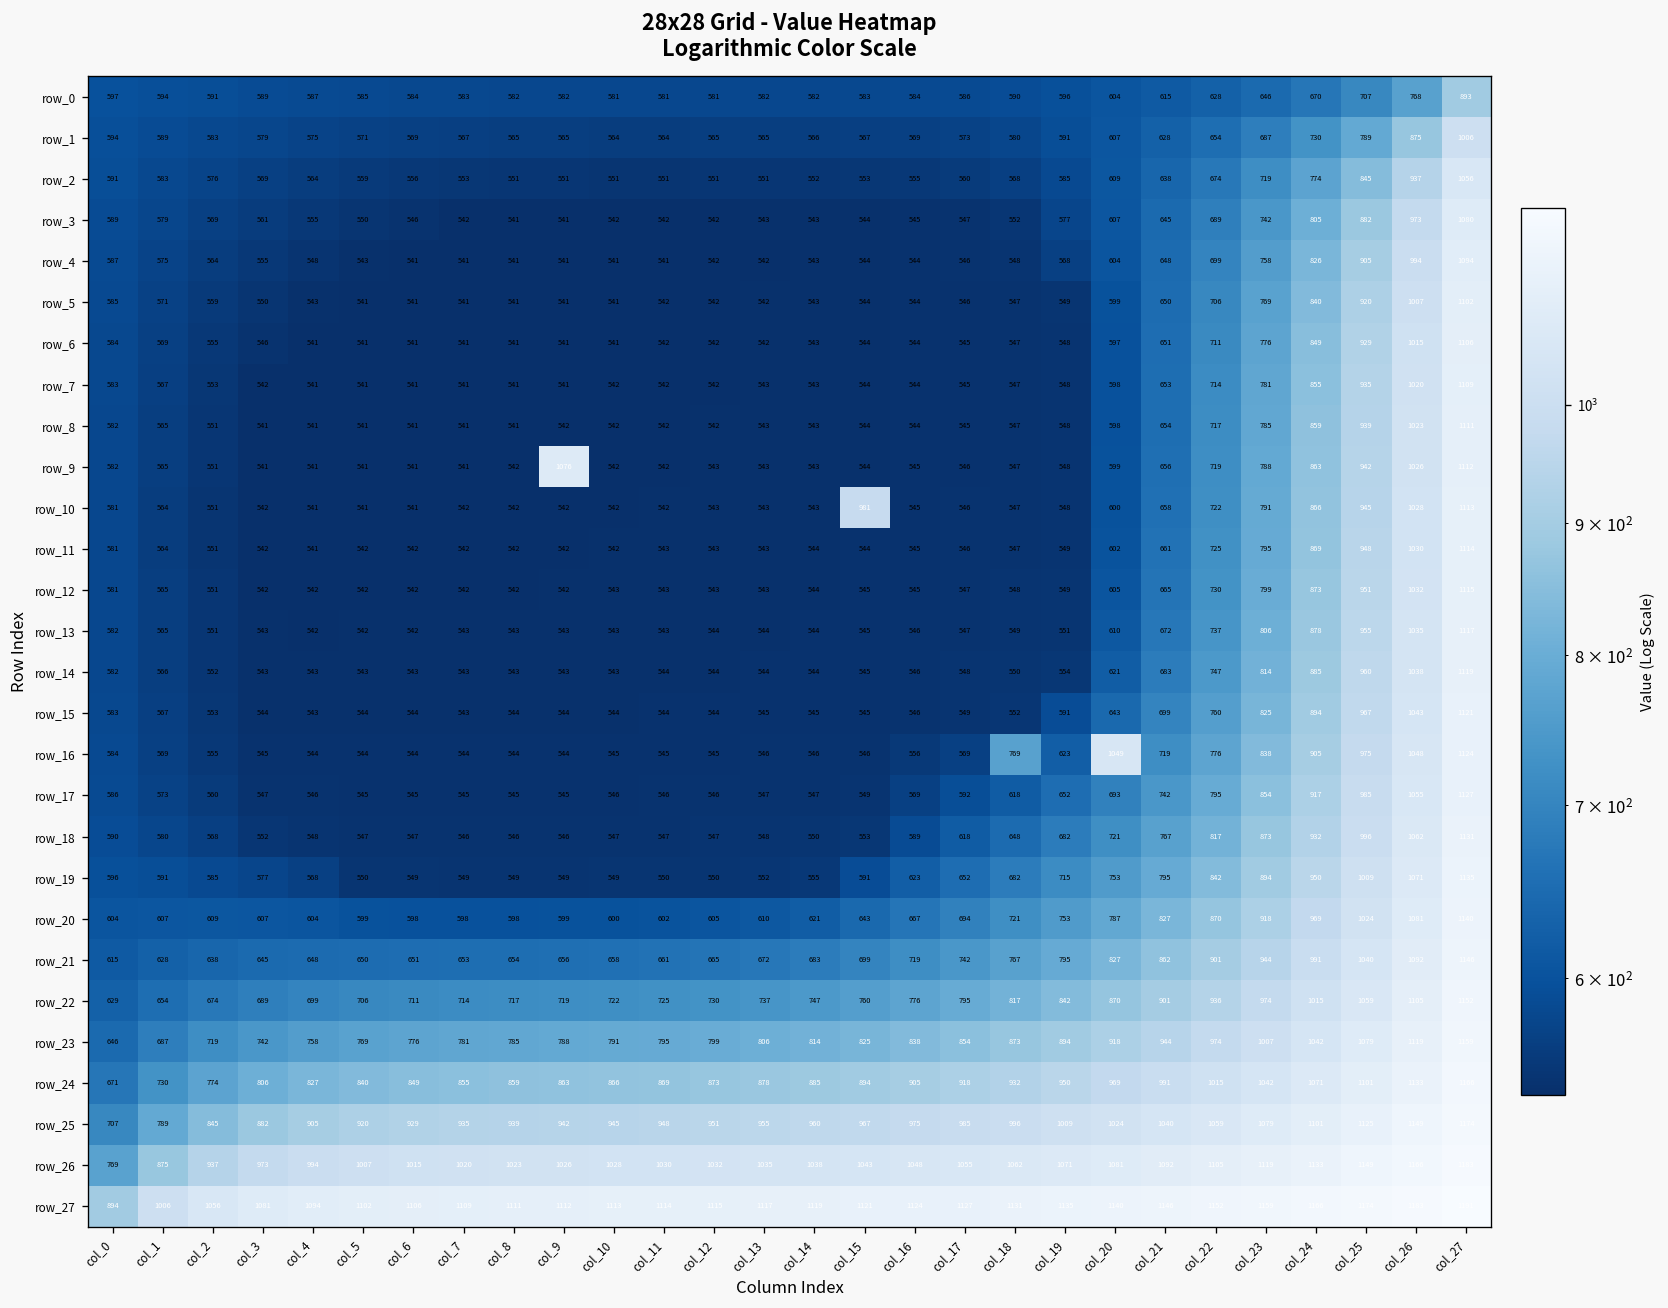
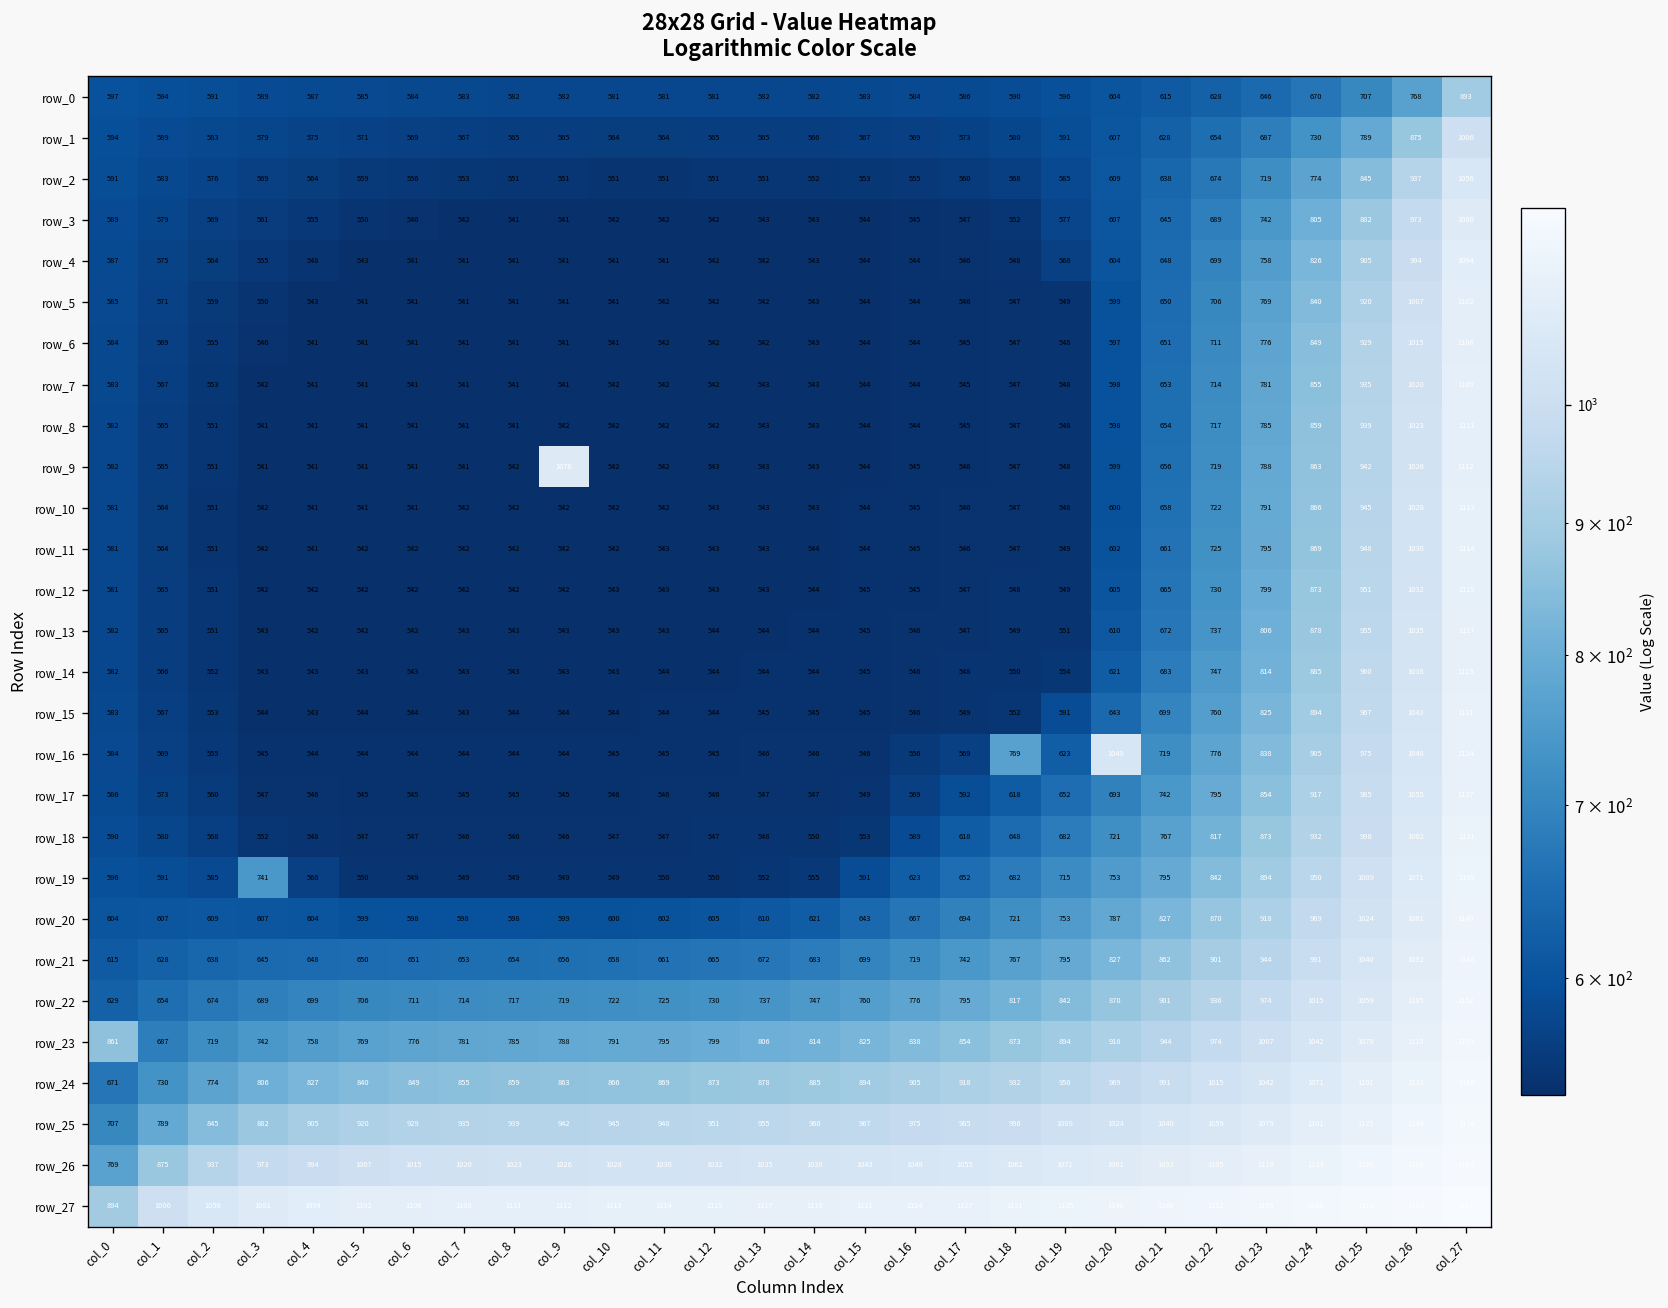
row_10, col_15: 981 -> 544
row_19, col_3: 577 -> 741
row_23, col_0: 646 -> 861
